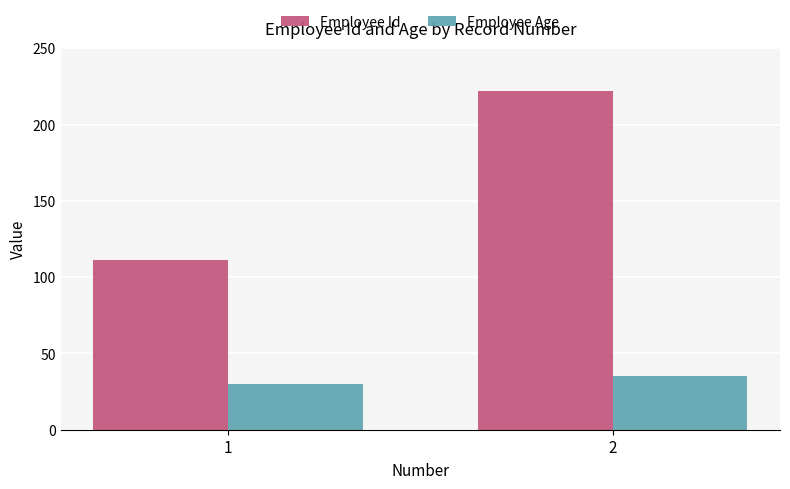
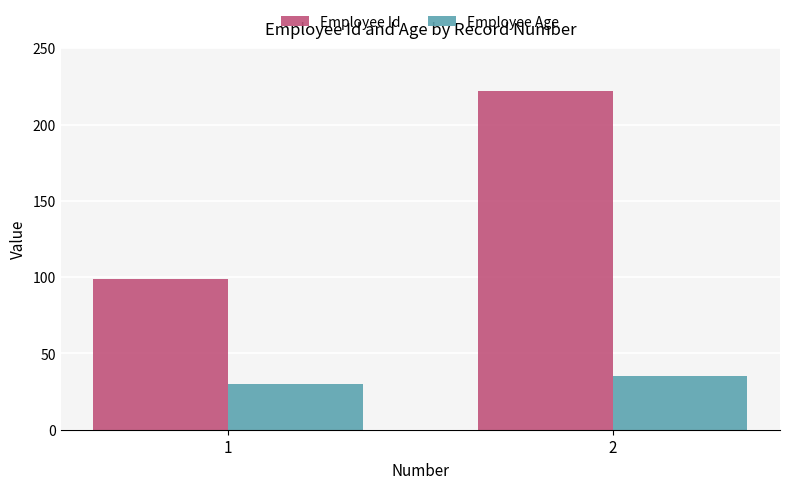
Employee Id, 1: 111 -> 99
